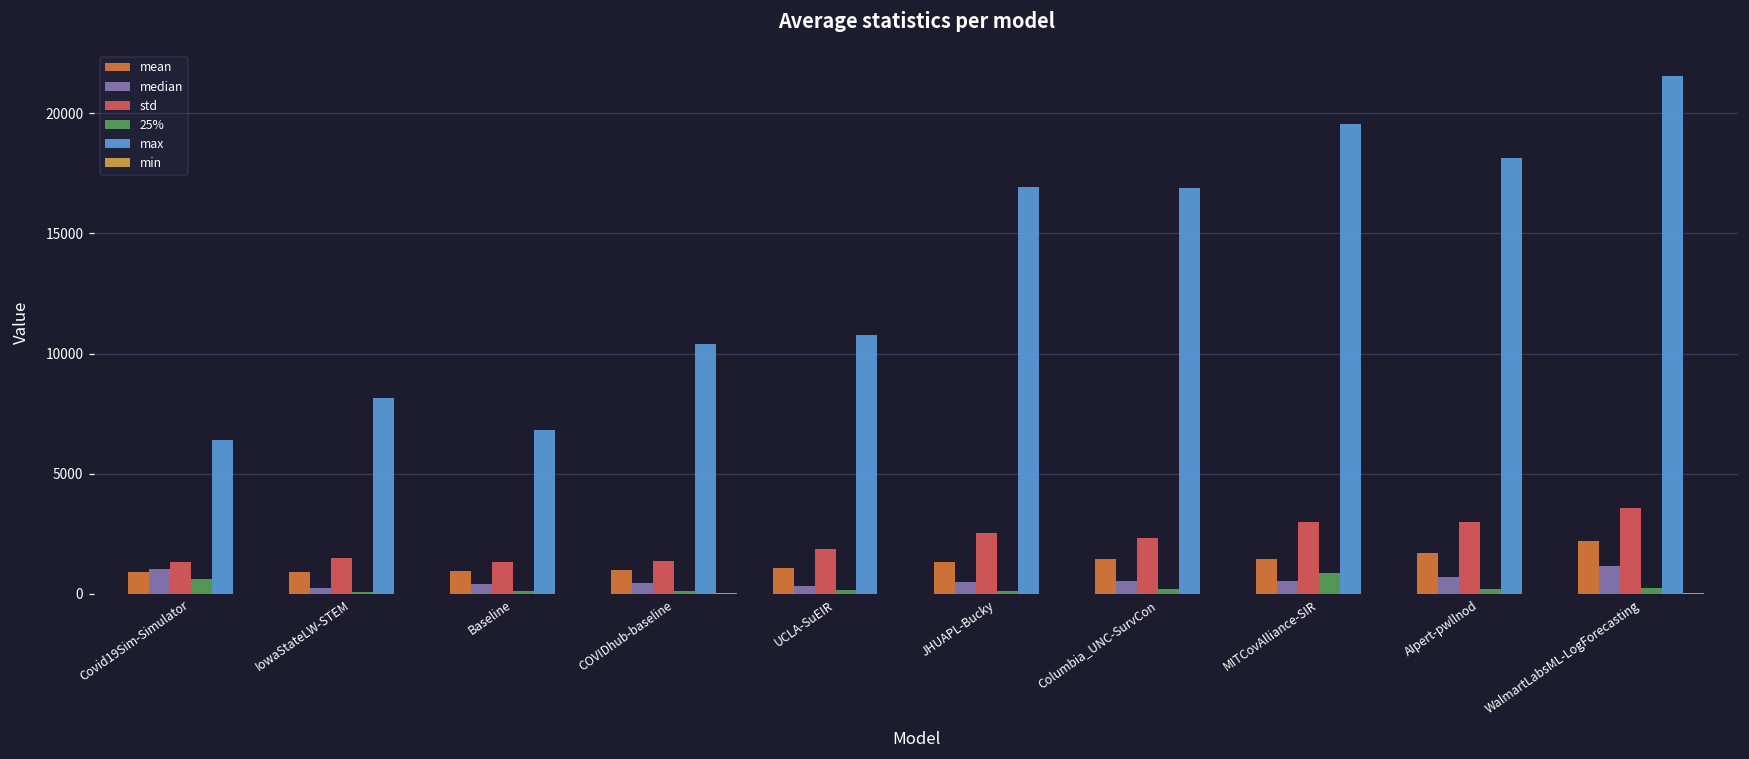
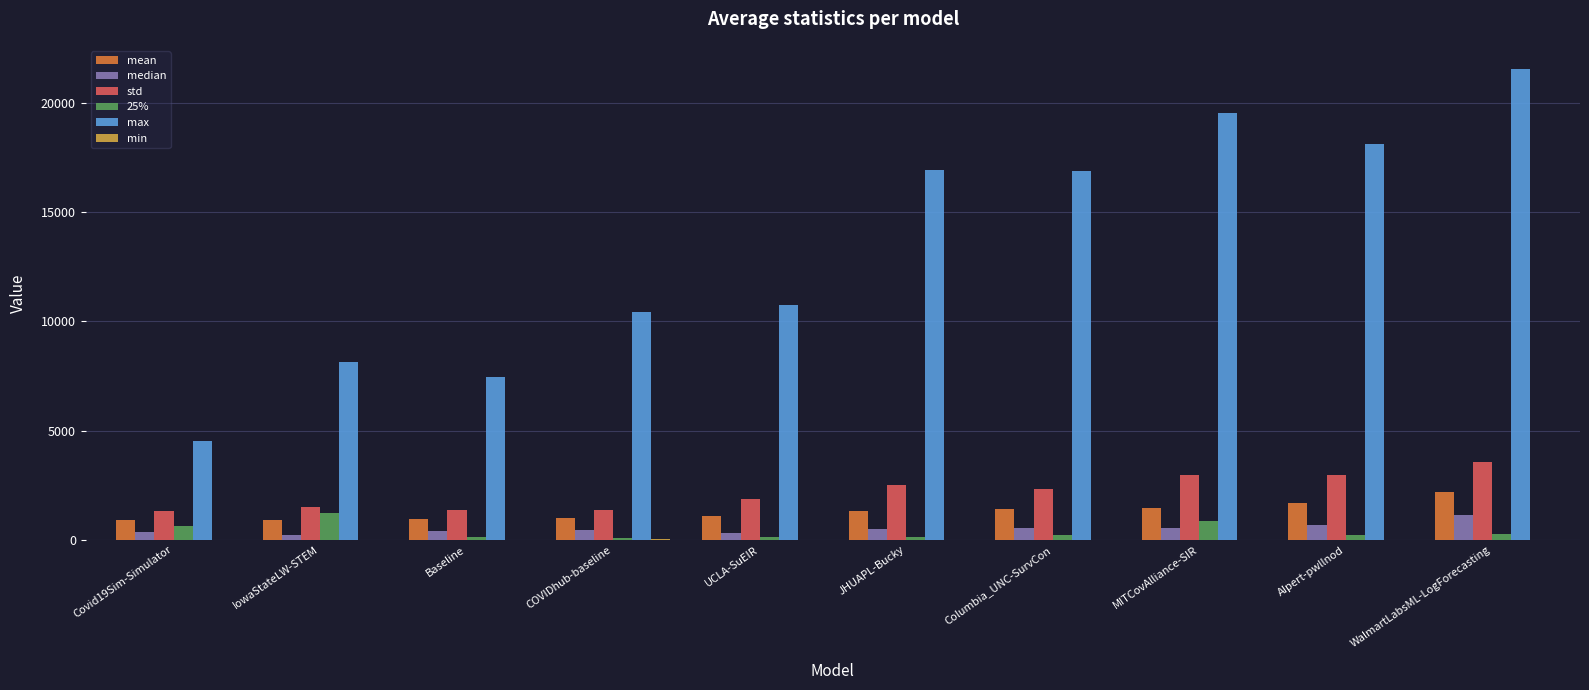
median, Covid19Sim-Simulator: 1000 -> 400
max, Covid19Sim-Simulator: 6400 -> 4500
25%, IowaStateLW-STEM: 100 -> 1200
max, Baseline: 6800 -> 7500
